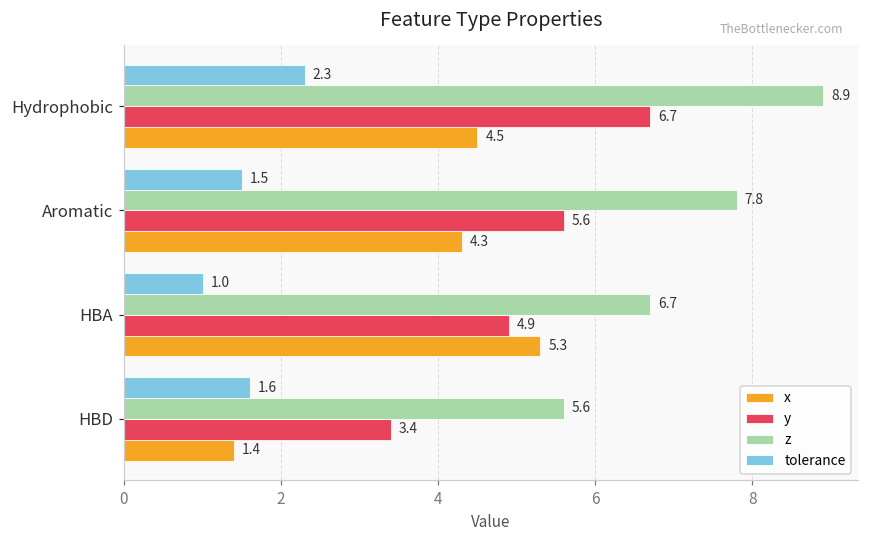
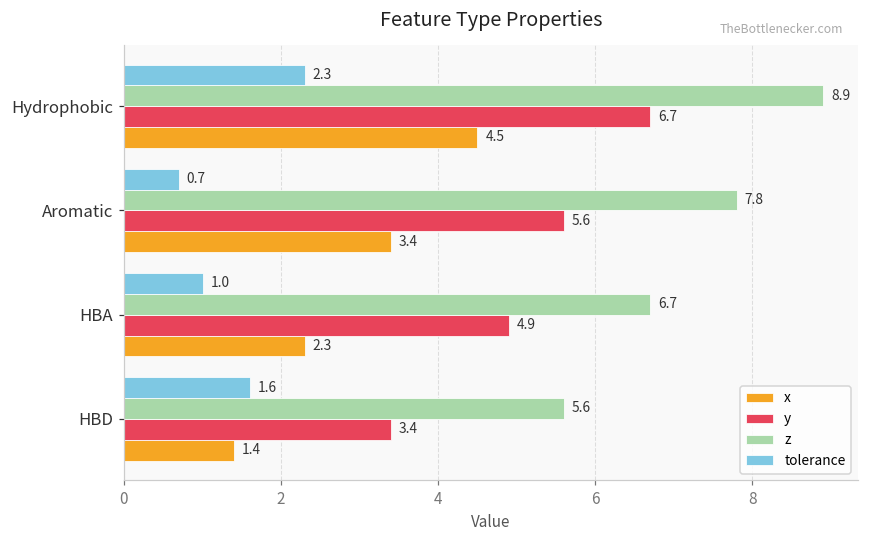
tolerance, Aromatic: 1.5 -> 0.7
x, Aromatic: 4.3 -> 3.4
x, HBA: 5.3 -> 2.3
